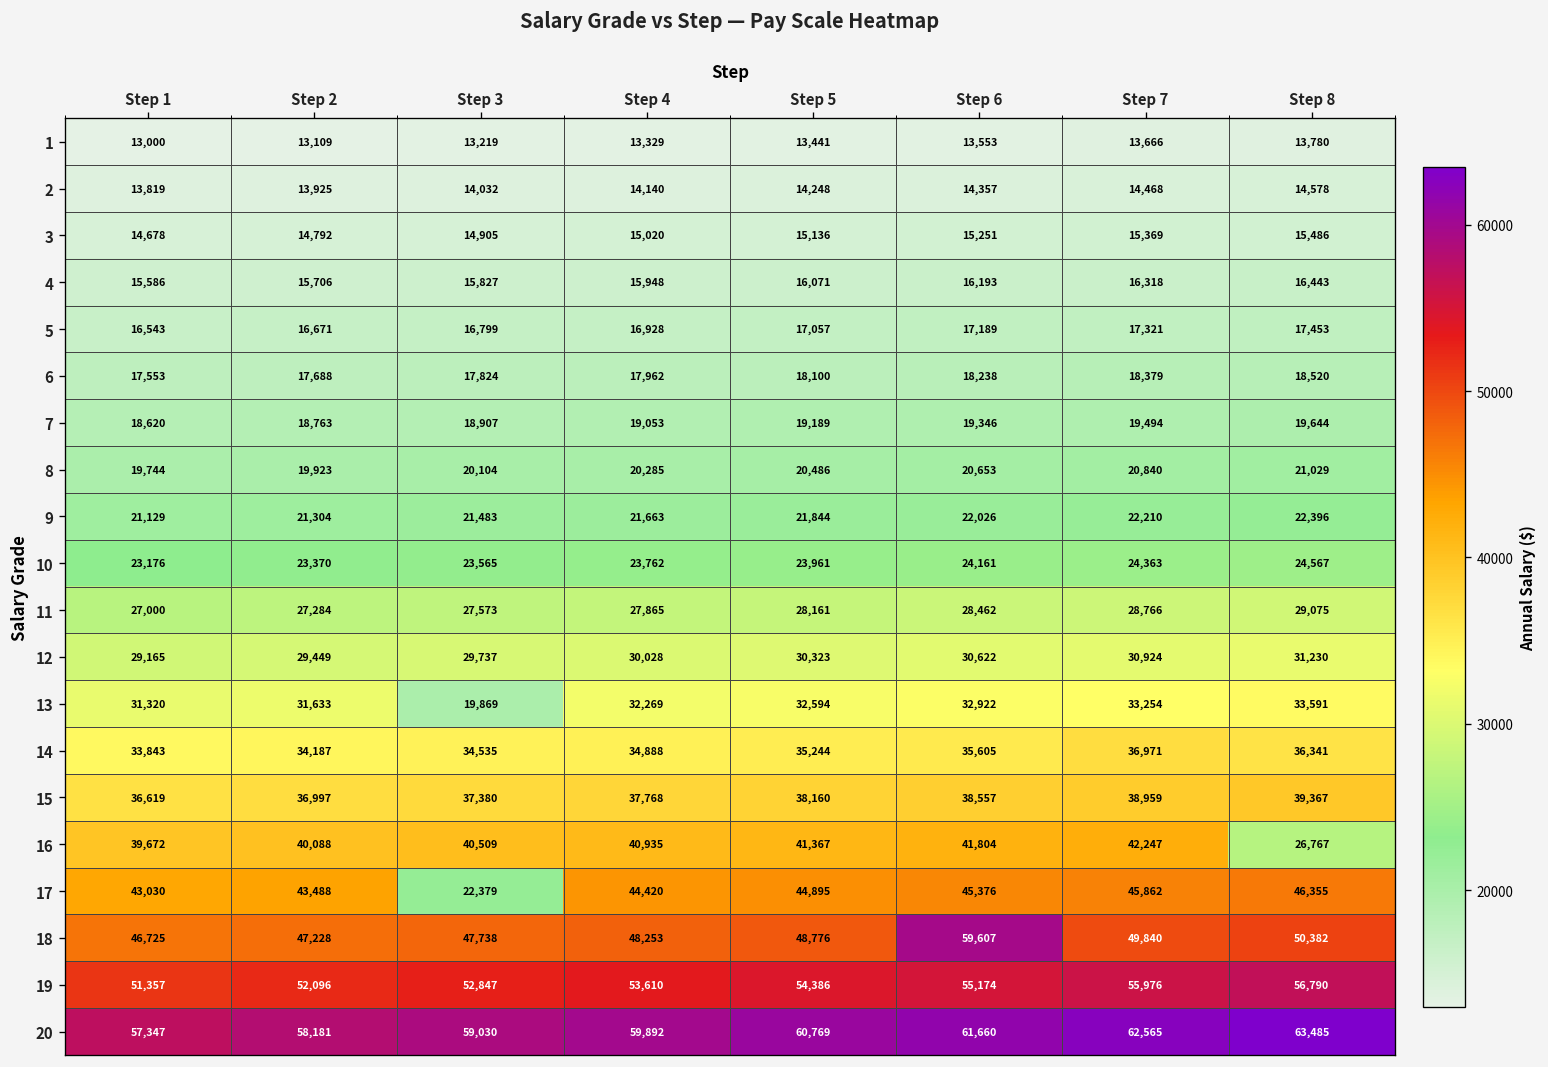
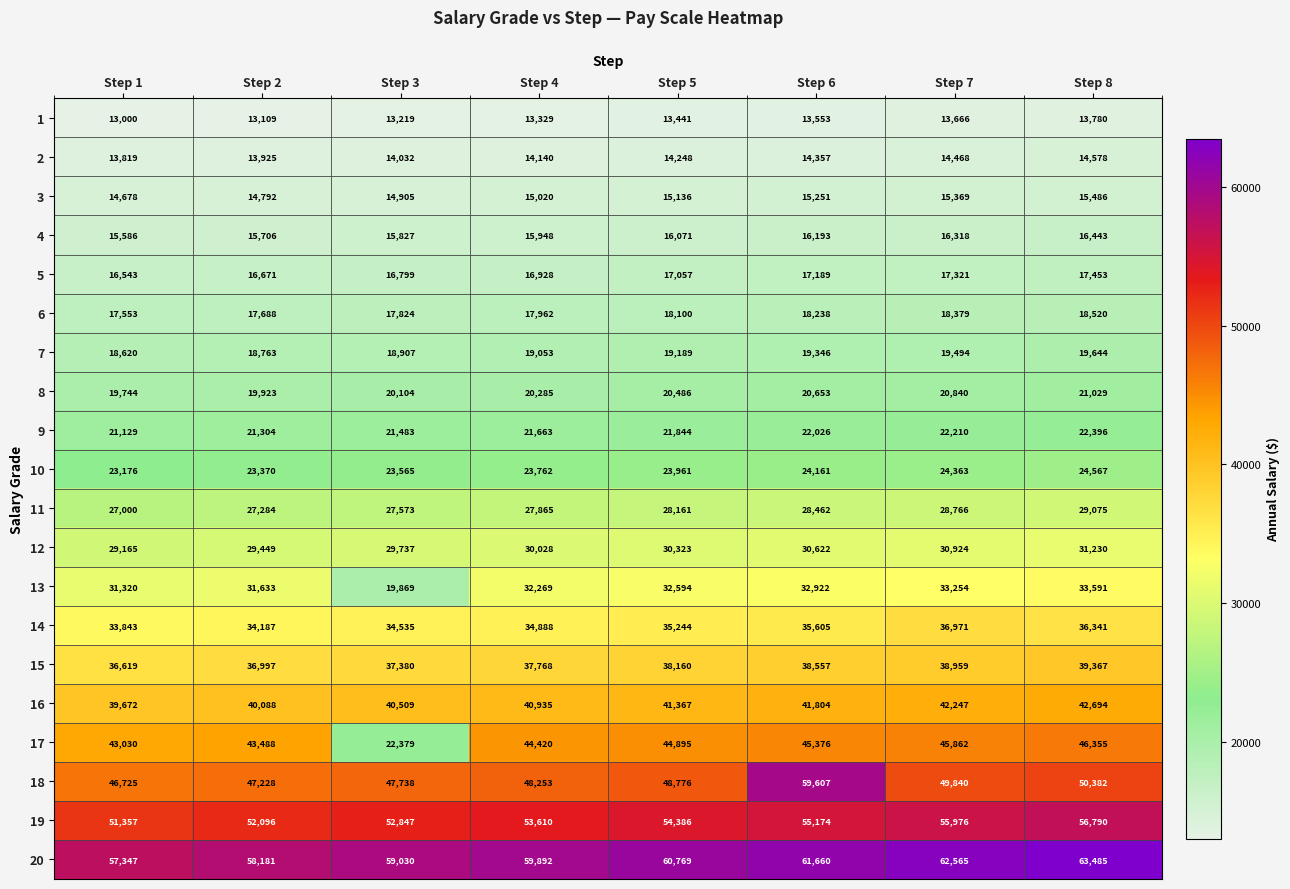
16, Step 8: 26,767 -> 42,694
